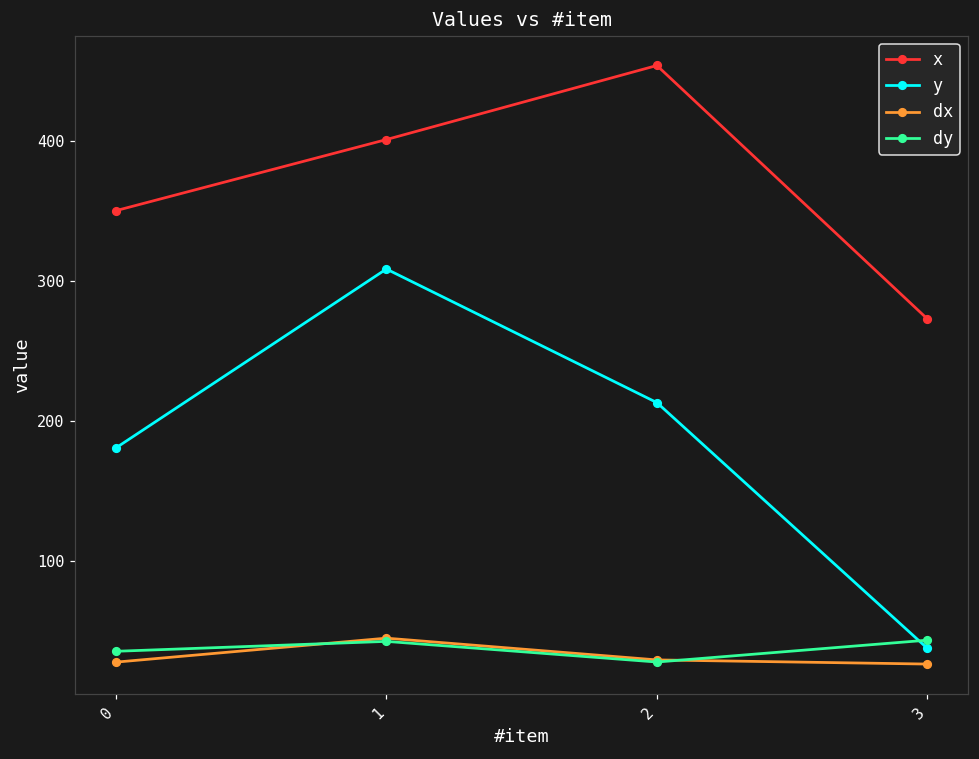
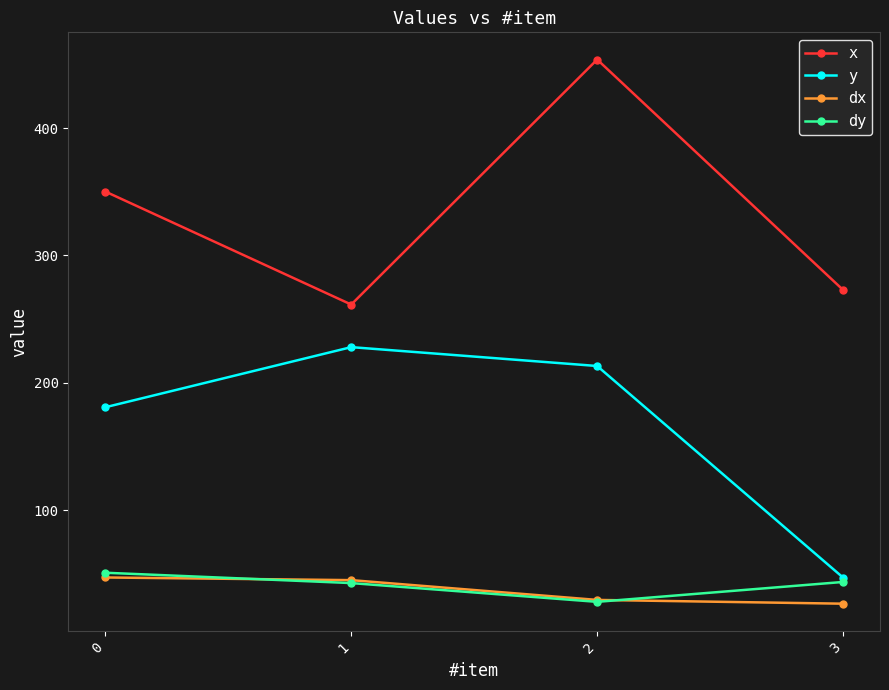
dx, 0: 28 -> 47
dy, 0: 36 -> 51
x, 1: 401 -> 261
y, 1: 309 -> 228
y, 3: 38 -> 47
